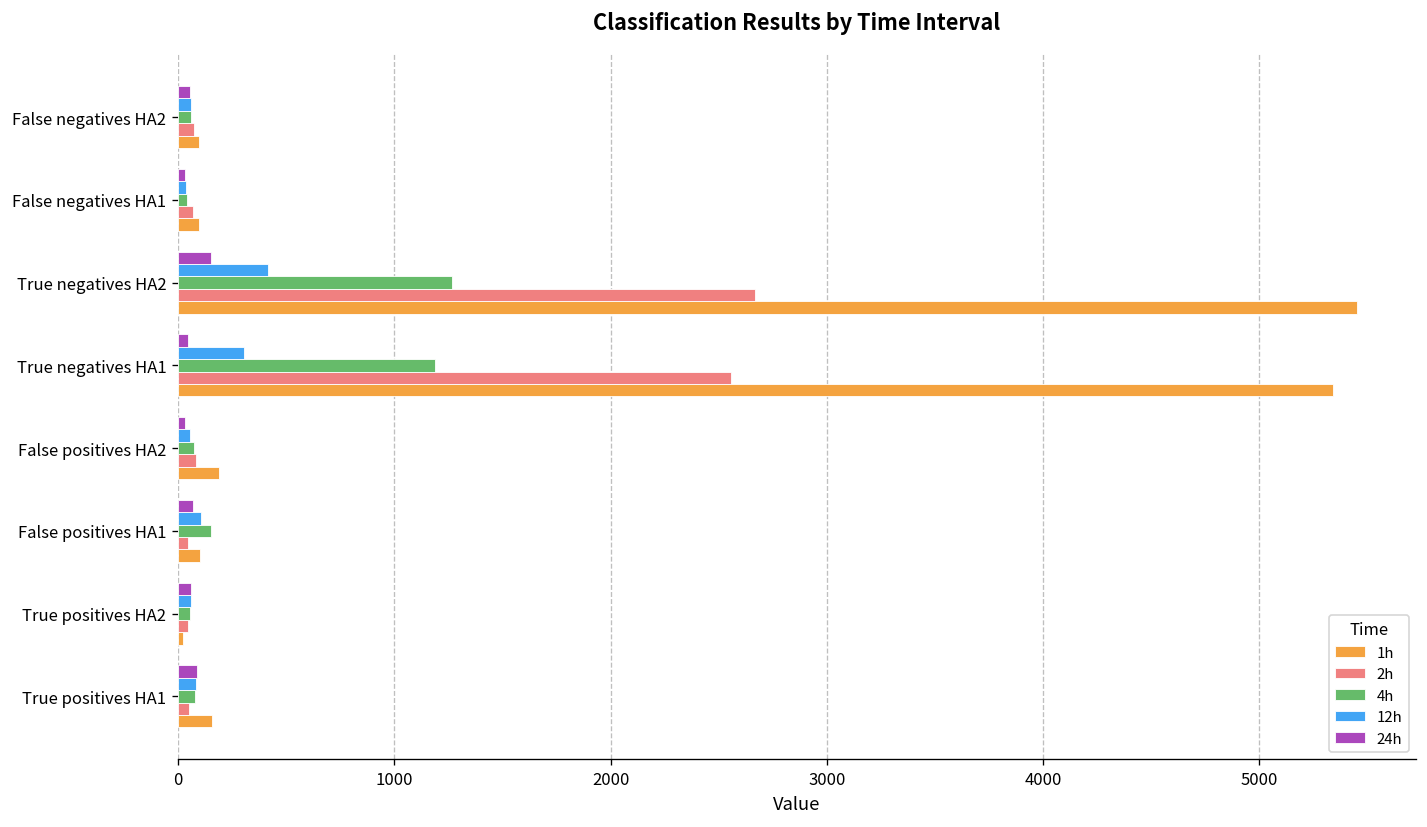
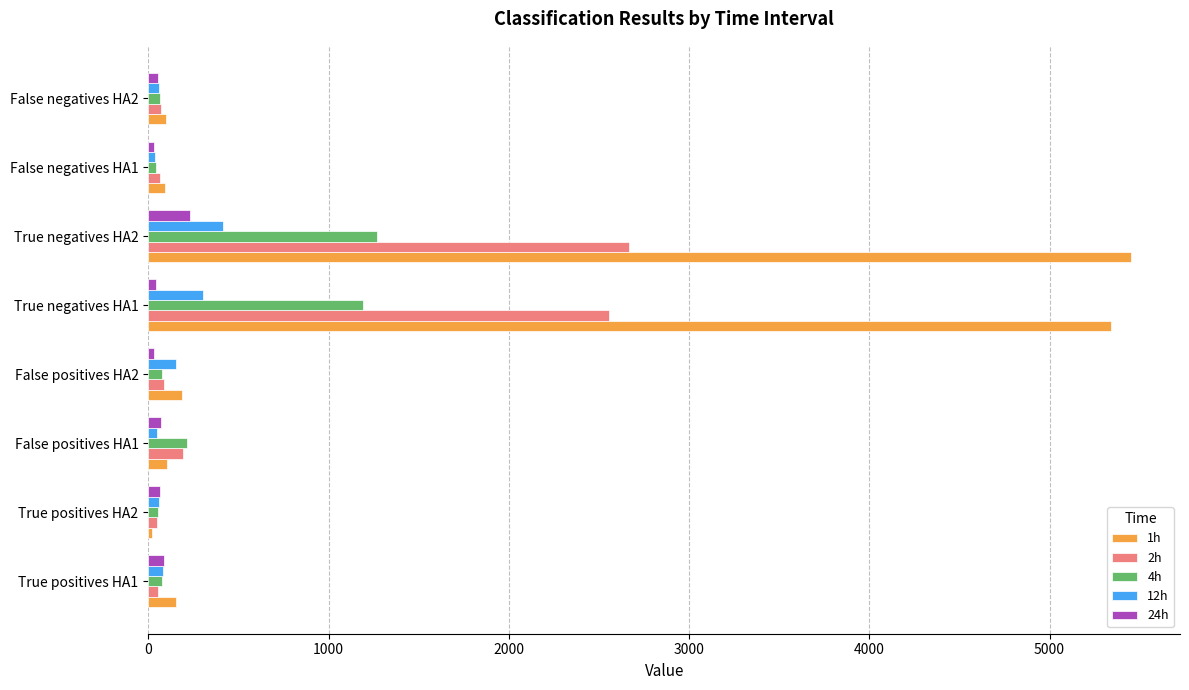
24h, True negatives HA2: 150 -> 230
12h, False positives HA2: 60 -> 160
12h, False positives HA1: 110 -> 50
4h, False positives HA1: 150 -> 210
2h, False positives HA1: 40 -> 190
